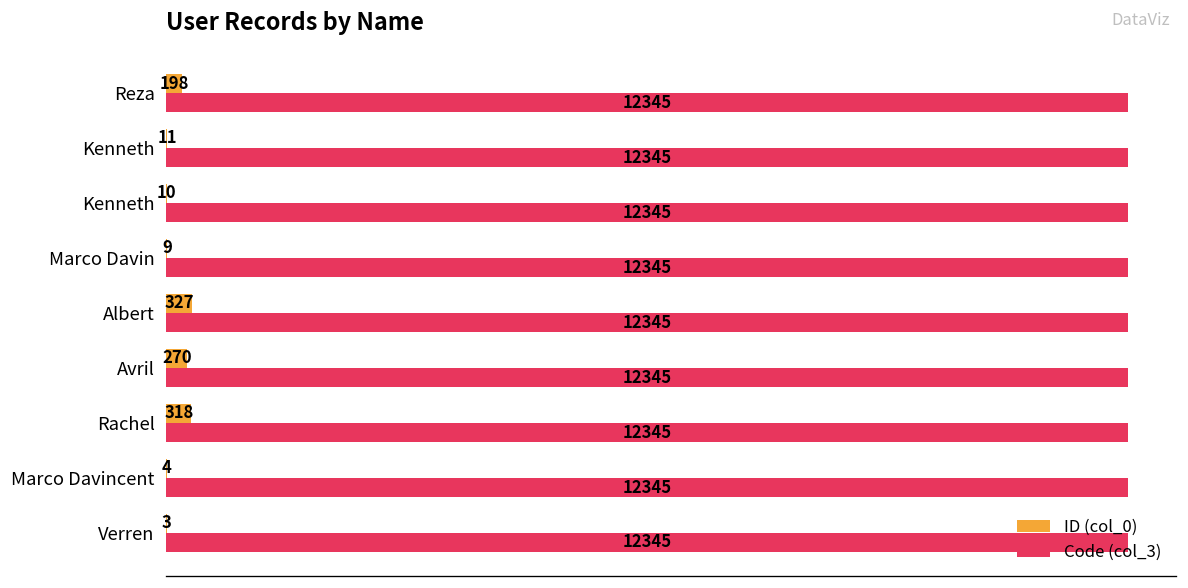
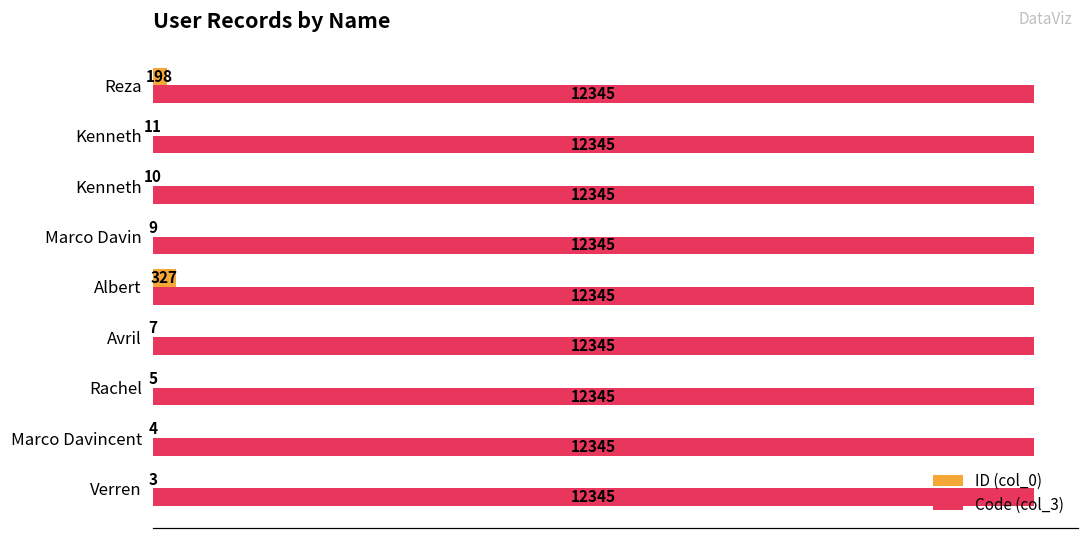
ID (col_0), Avril: 270 -> 7
ID (col_0), Rachel: 318 -> 5
